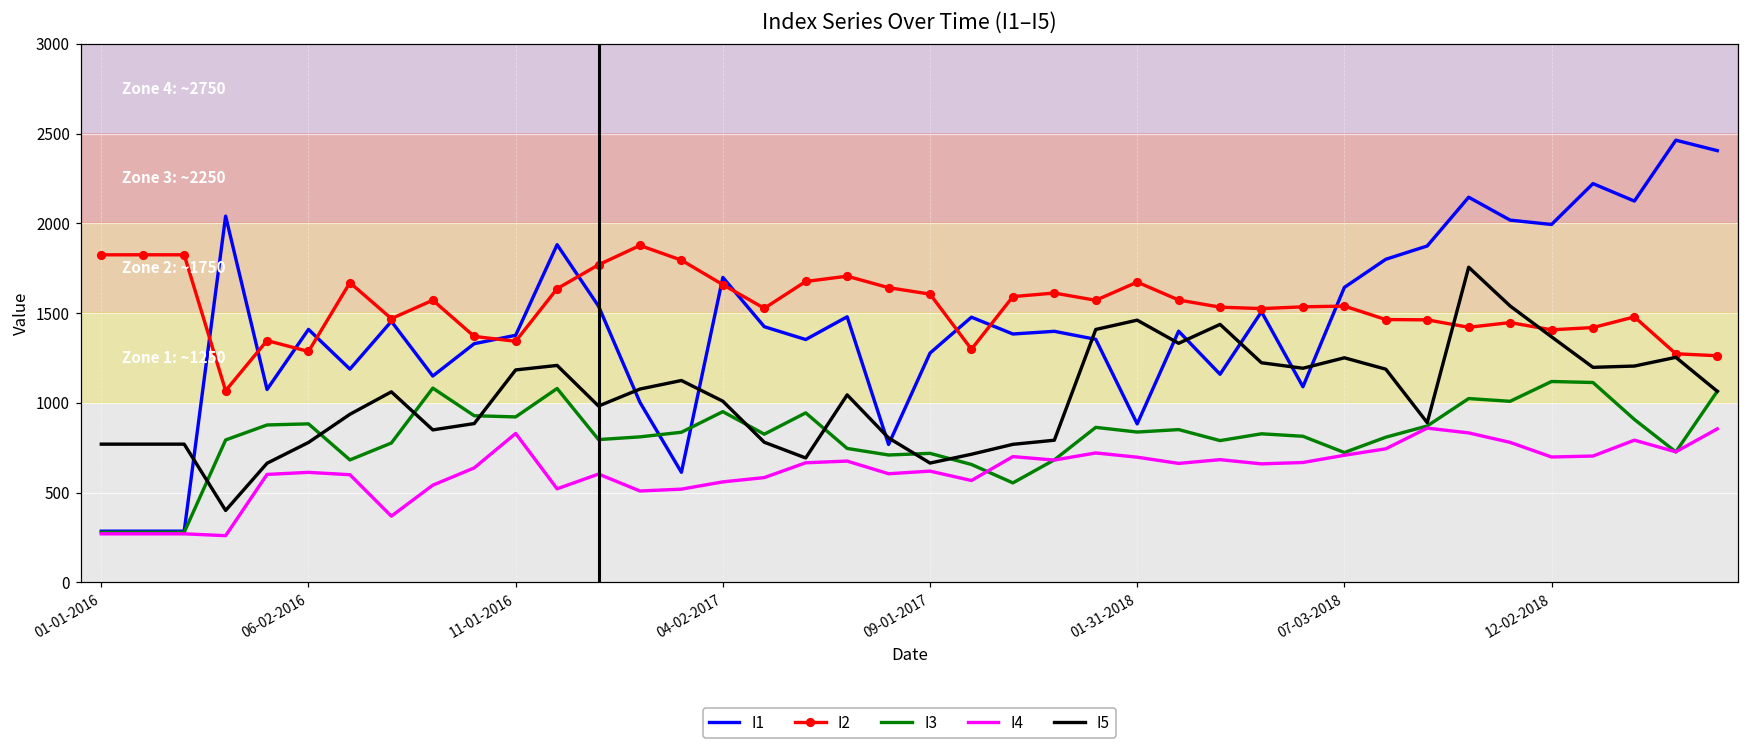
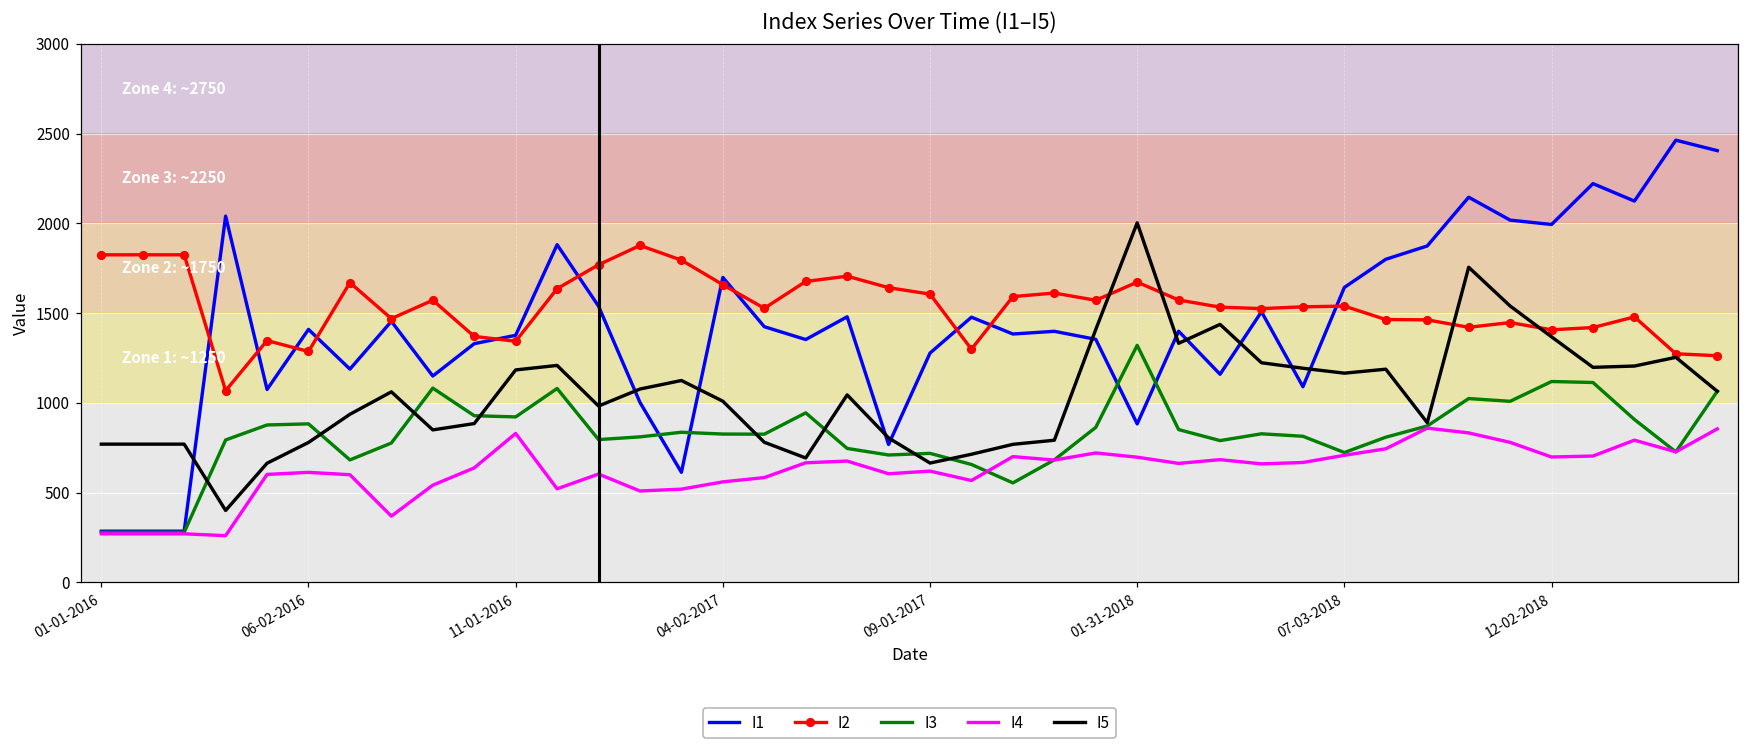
I3, 04-02-2017: 950 -> 830
I3, 01-31-2018: 840 -> 1320
I5, 01-31-2018: 1460 -> 2000
I5, 07-03-2018: 1250 -> 1170
